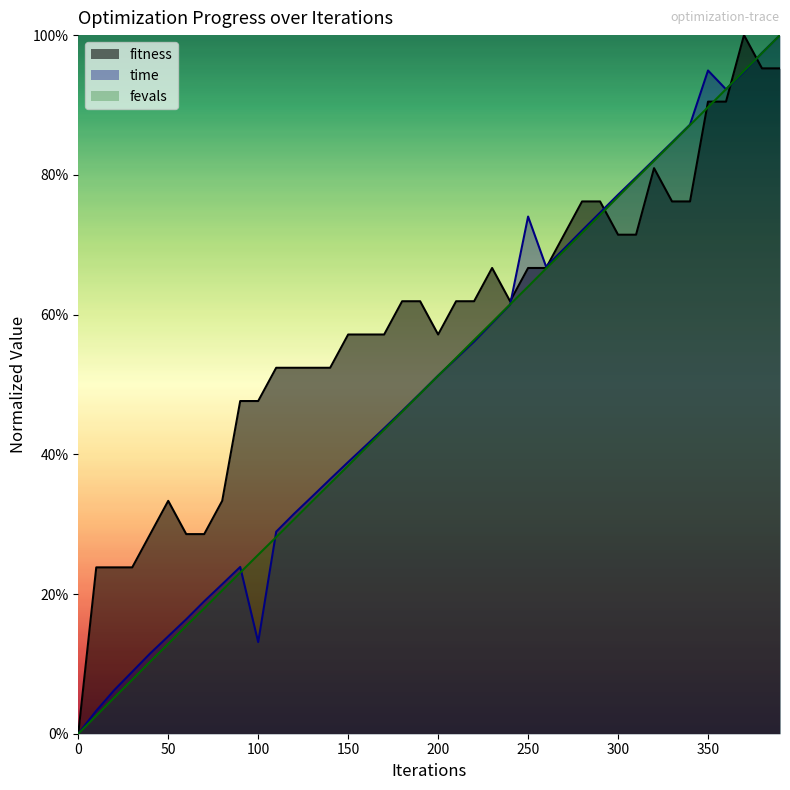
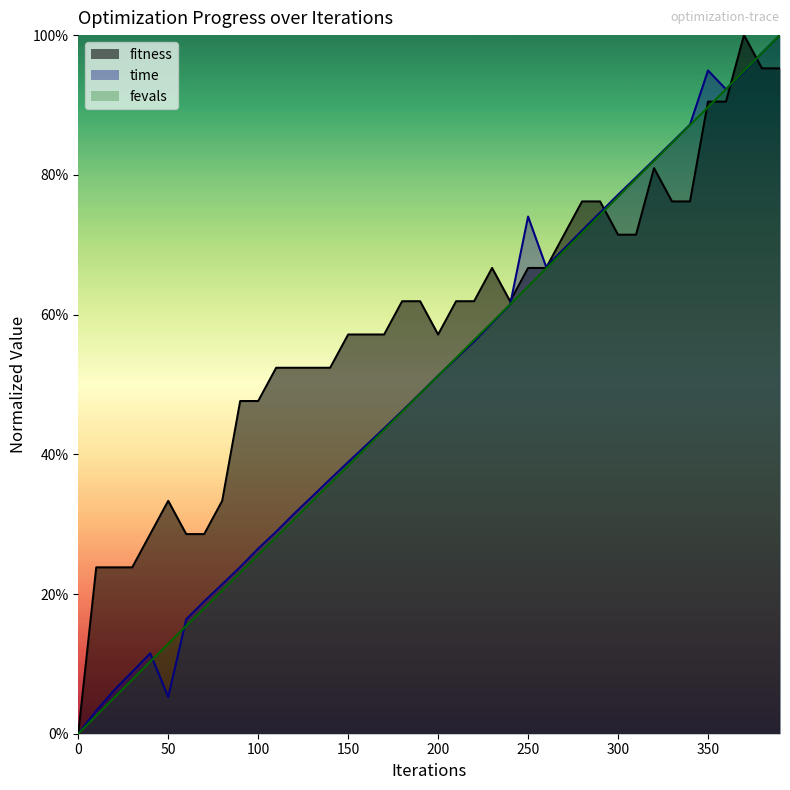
time, 50: 14% -> 5%
time, 100: 13% -> 26%
